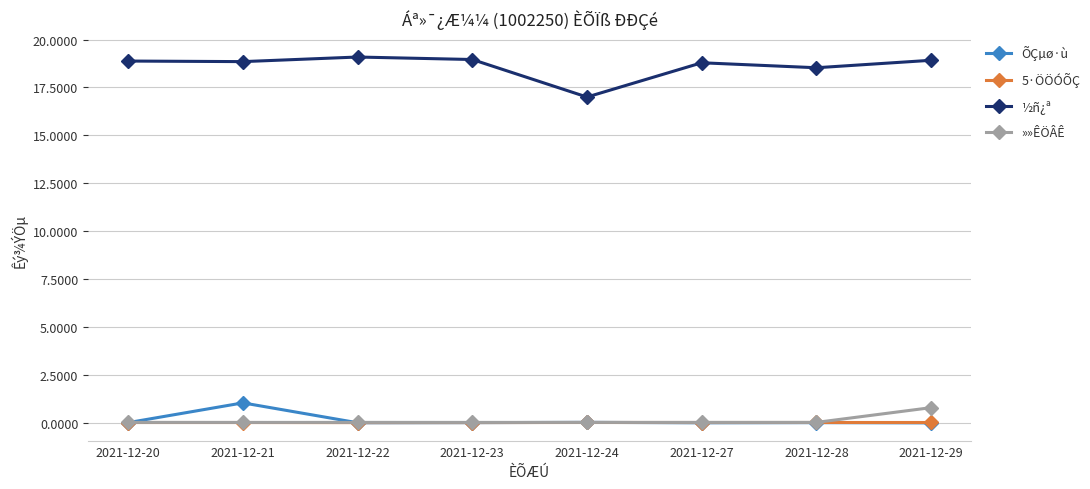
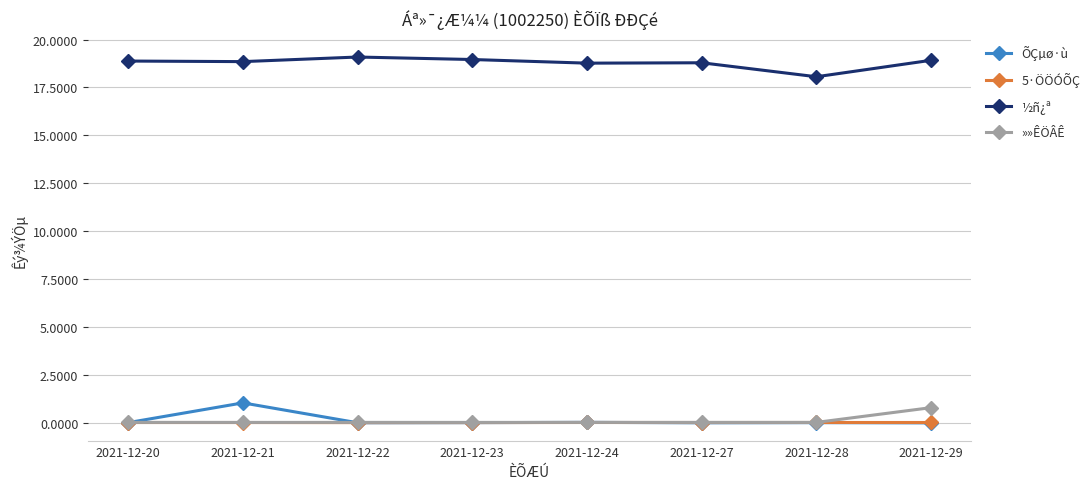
½ñ¿ª, 2021-12-24: 17.0 -> 18.8
½ñ¿ª, 2021-12-28: 18.5 -> 18.1
